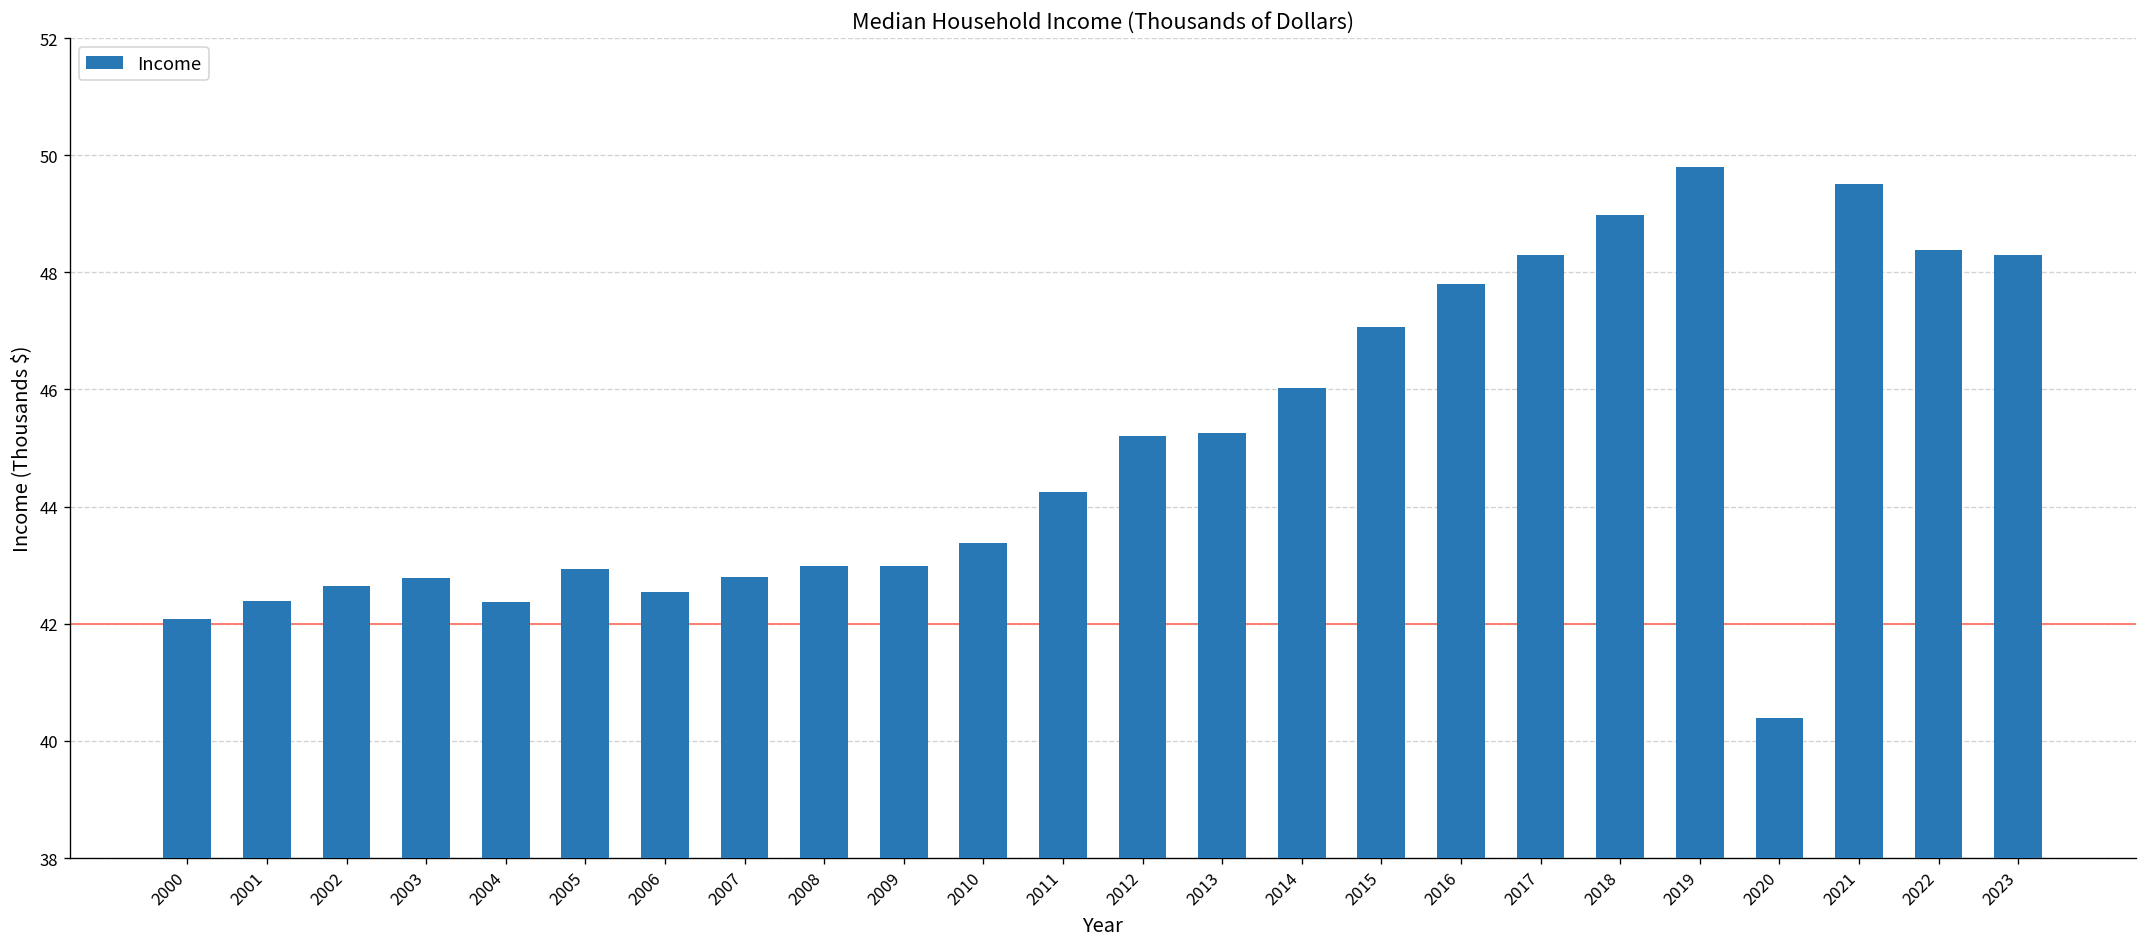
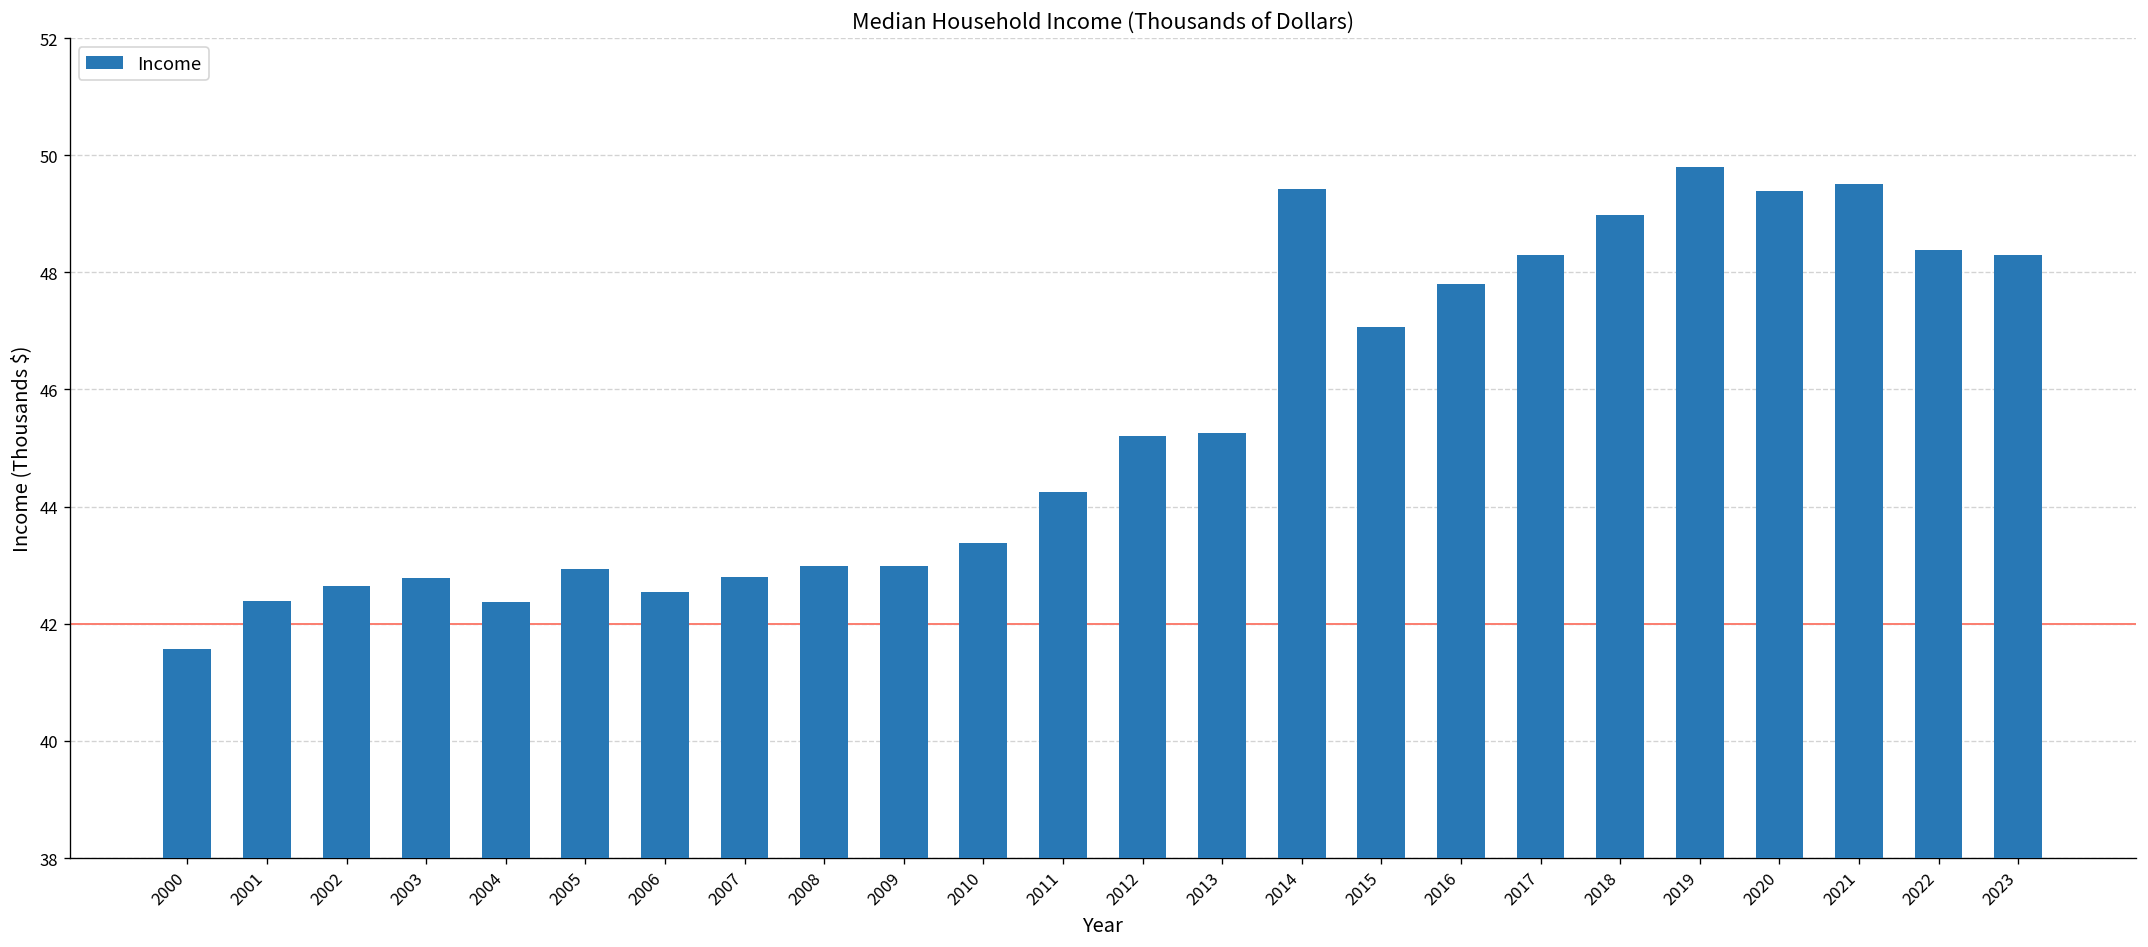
2000: 42.1 -> 41.6
2014: 46.0 -> 49.4
2020: 40.4 -> 49.4
